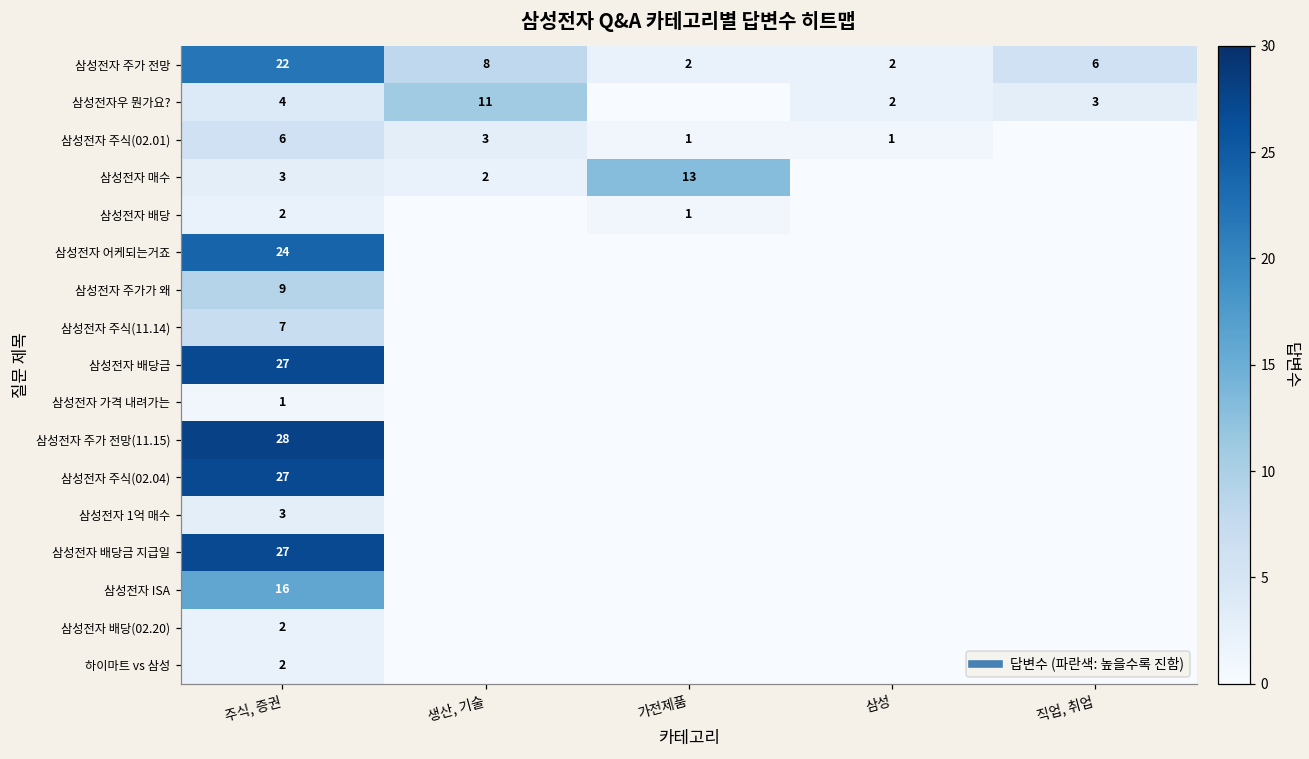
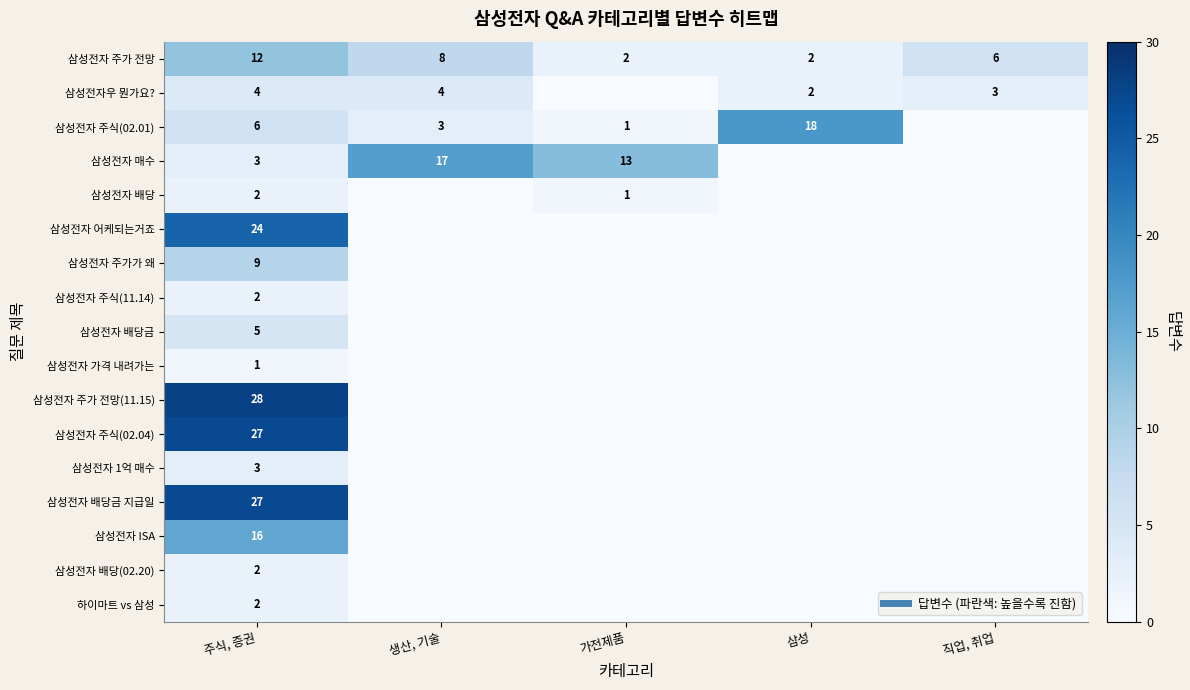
삼성전자 주가 전망, 주식, 증권: 22 -> 12
삼성전자우 뭔가요?, 생산, 기술: 11 -> 4
삼성전자 주식(02.01), 삼성: 1 -> 18
삼성전자 매수, 생산, 기술: 2 -> 17
삼성전자 주식(11.14), 주식, 증권: 7 -> 2
삼성전자 배당금, 주식, 증권: 27 -> 5
